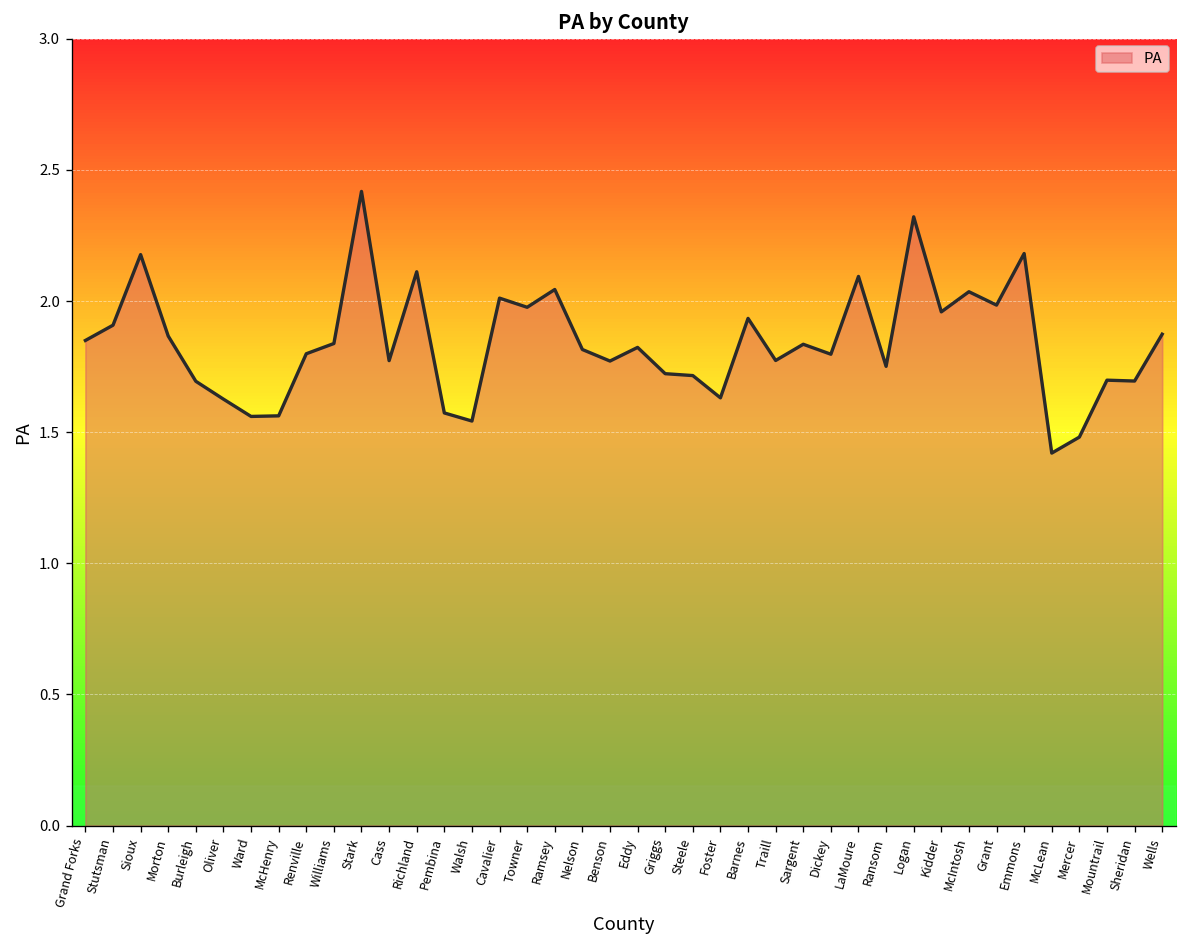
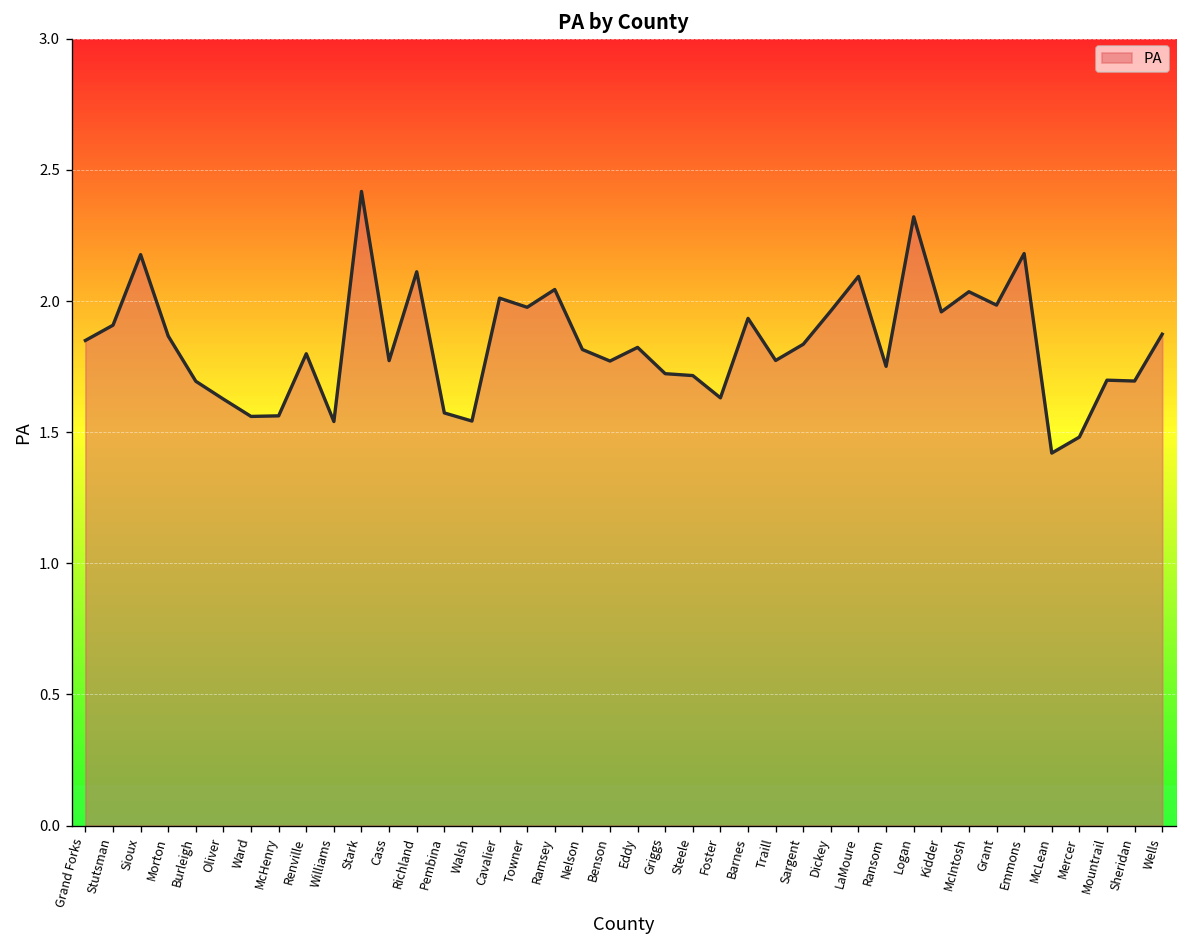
Williams: 1.84 -> 1.54
Dickey: 1.80 -> 1.96
